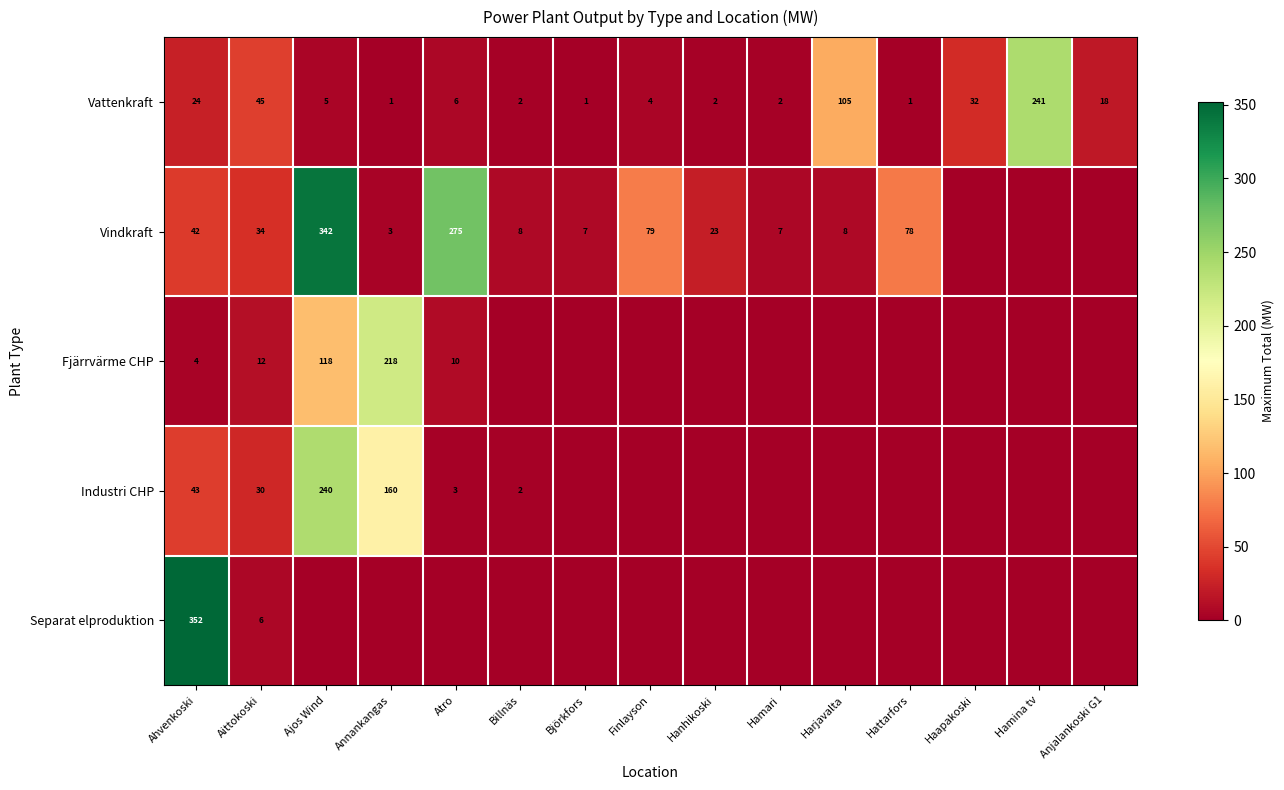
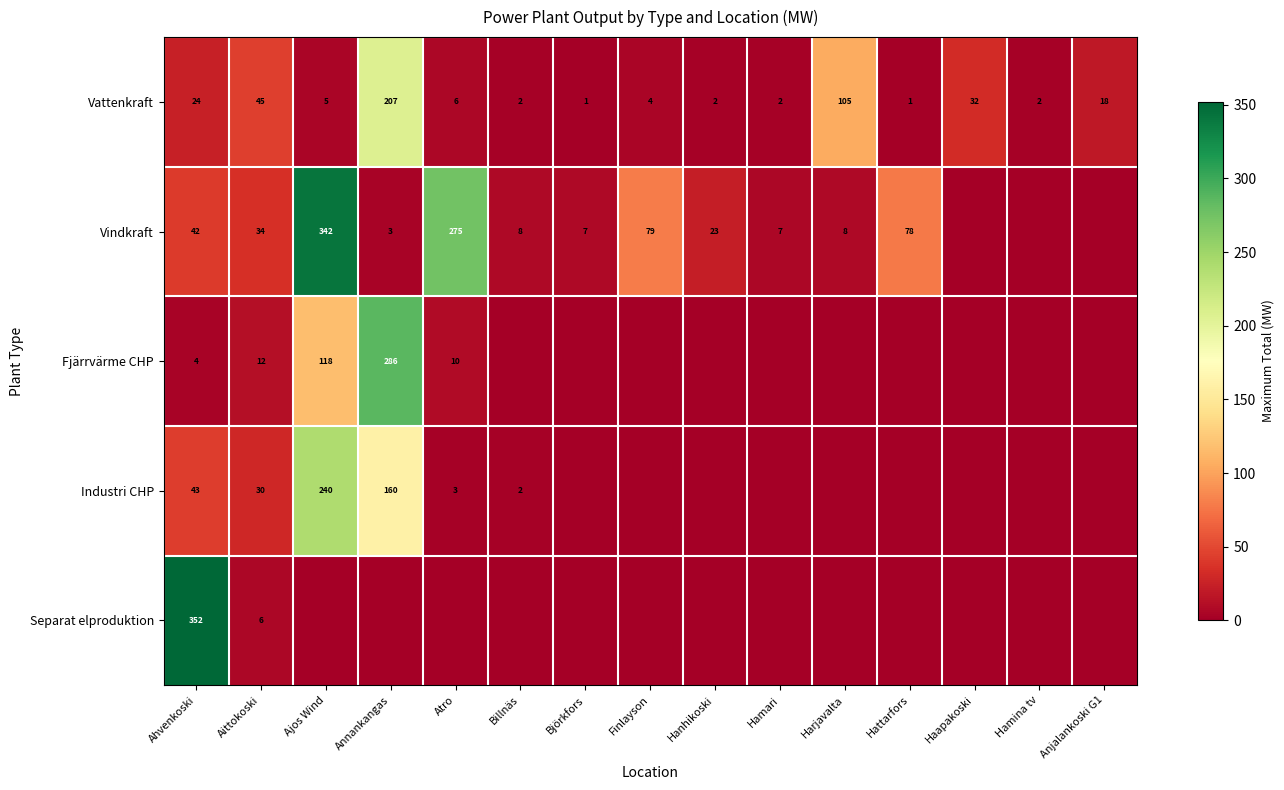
Vattenkraft, Annankangas: 1 -> 207
Vattenkraft, Hamina tv: 241 -> 2
Fjärrvärme CHP, Annankangas: 218 -> 286
